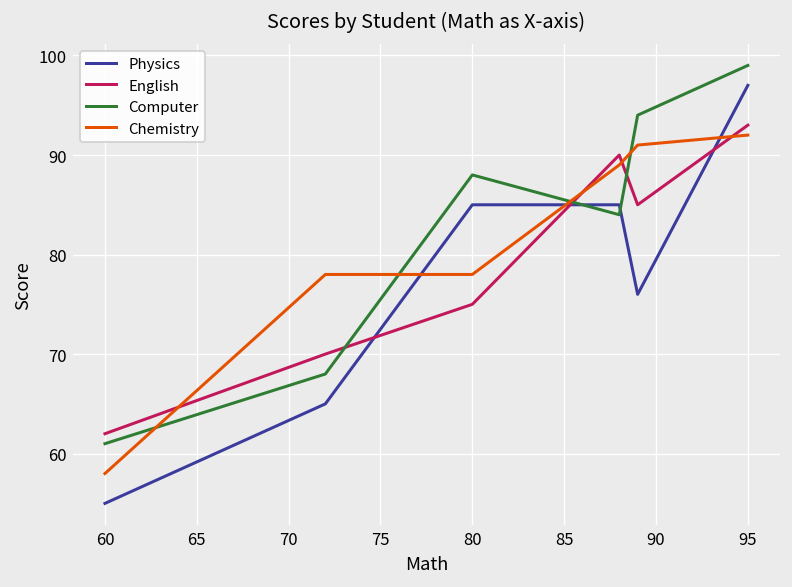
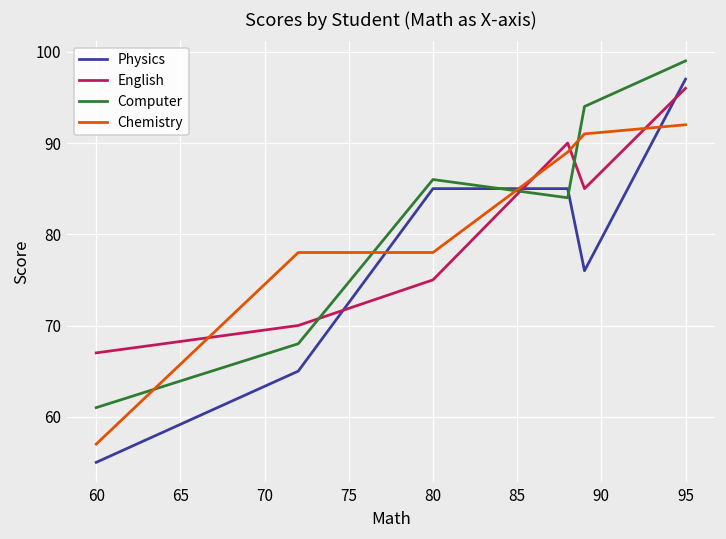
English, 60: 62 -> 67
Chemistry, 60: 58 -> 57
Computer, 80: 88 -> 86
English, 95: 93 -> 96
